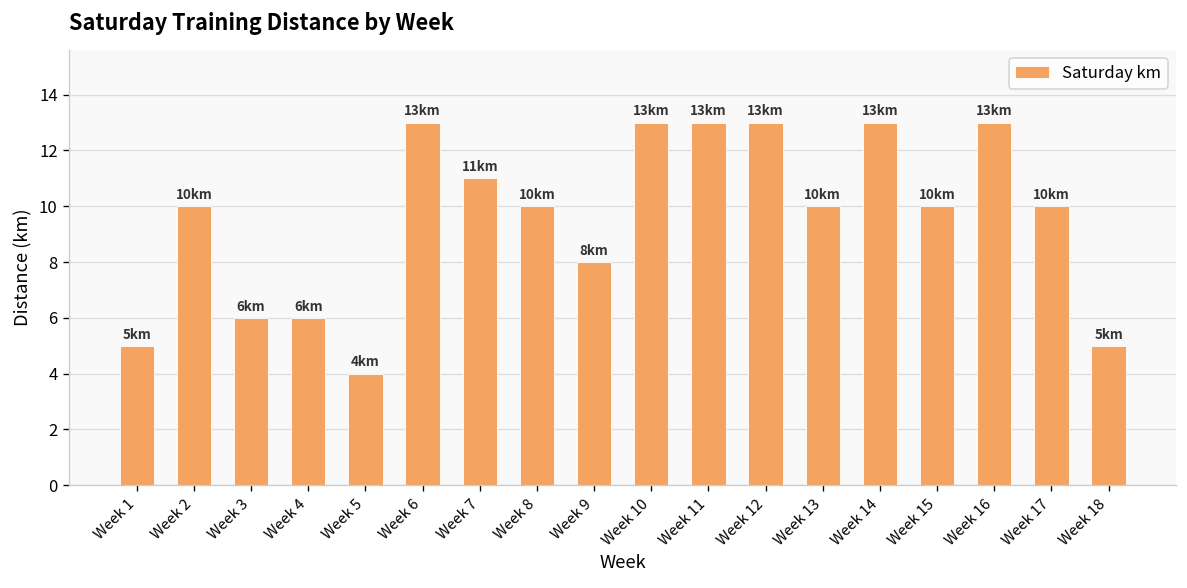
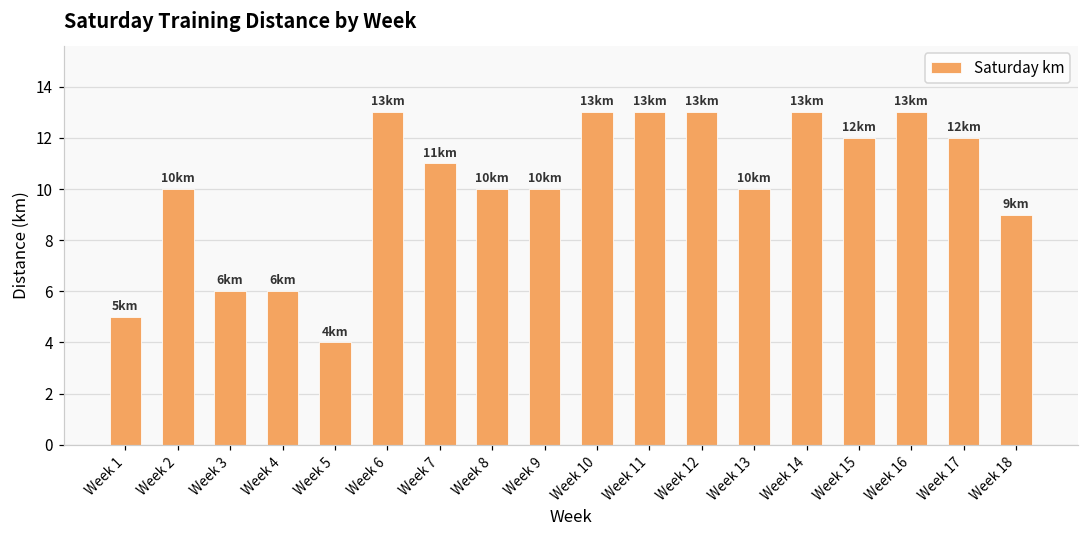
Week 9: 8 -> 10
Week 15: 10 -> 12
Week 17: 10 -> 12
Week 18: 5 -> 9
